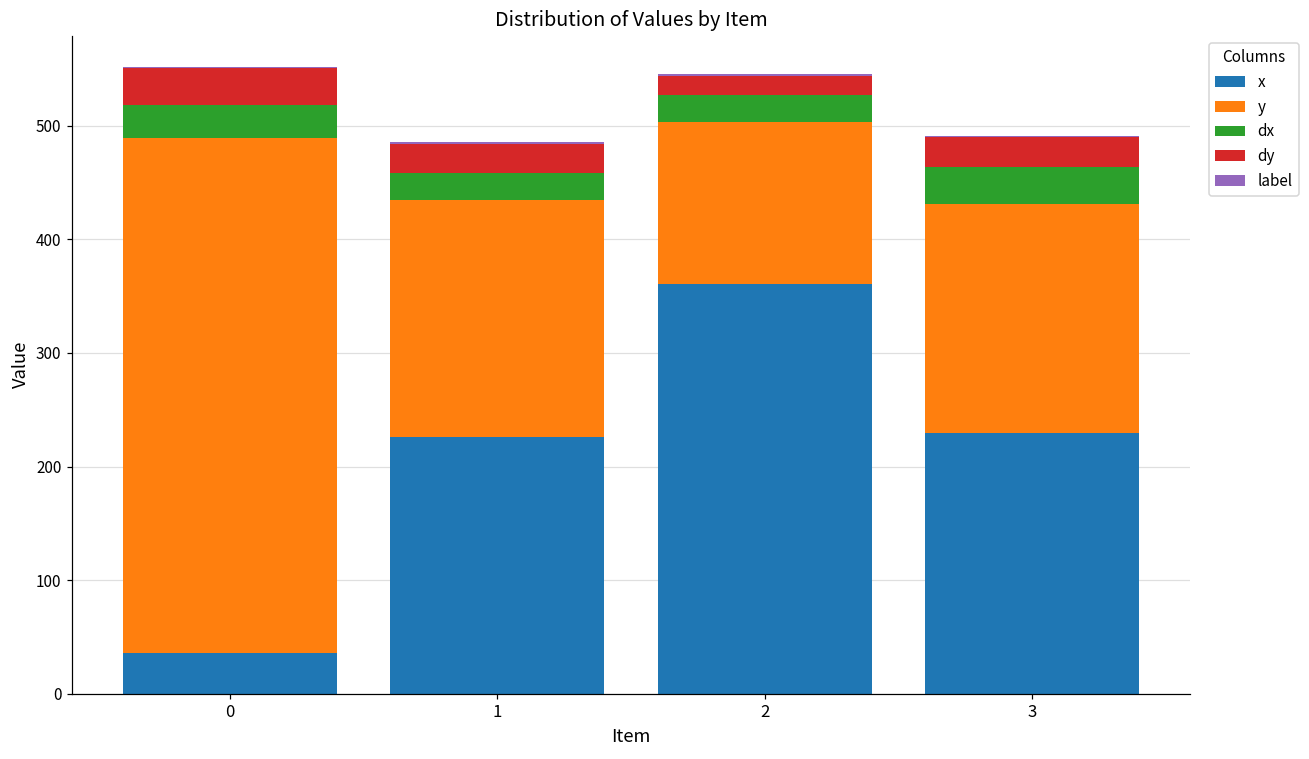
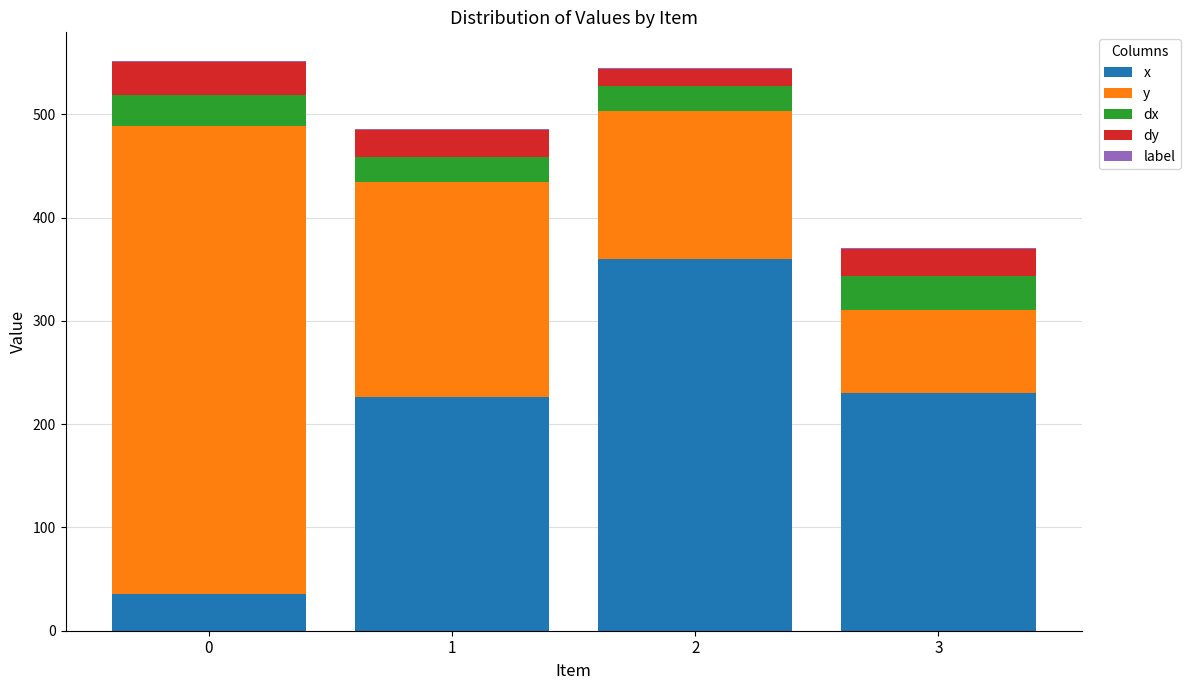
y, 3: 201 -> 81
